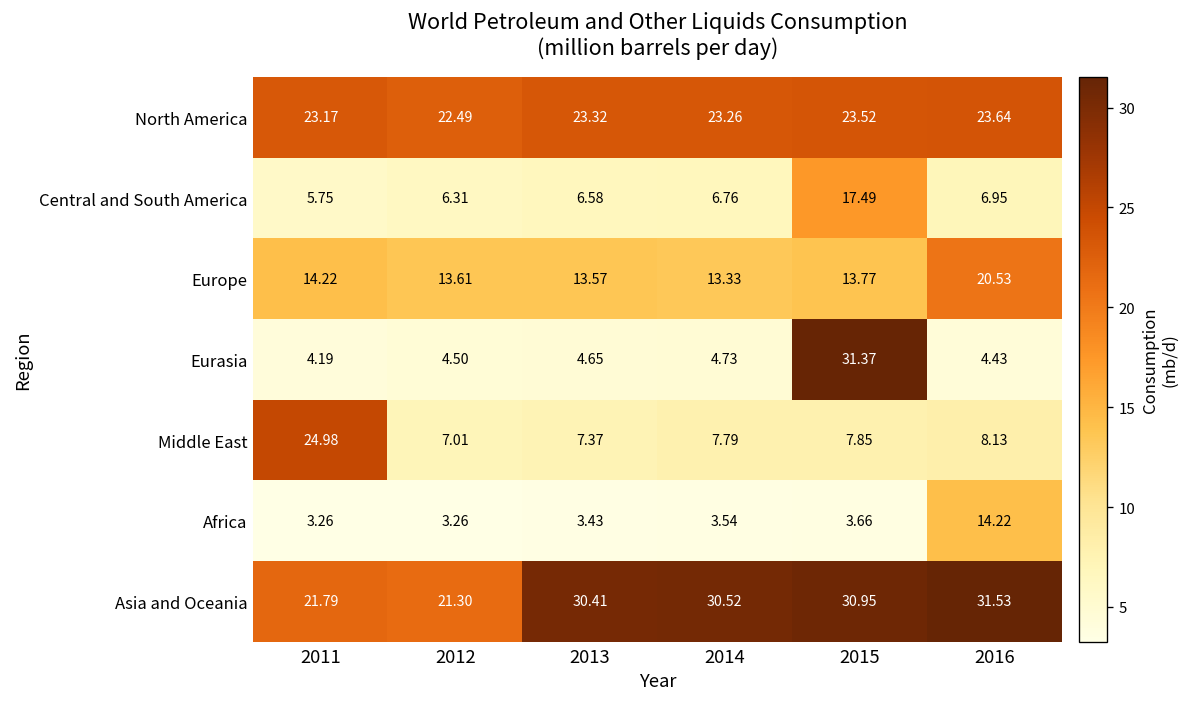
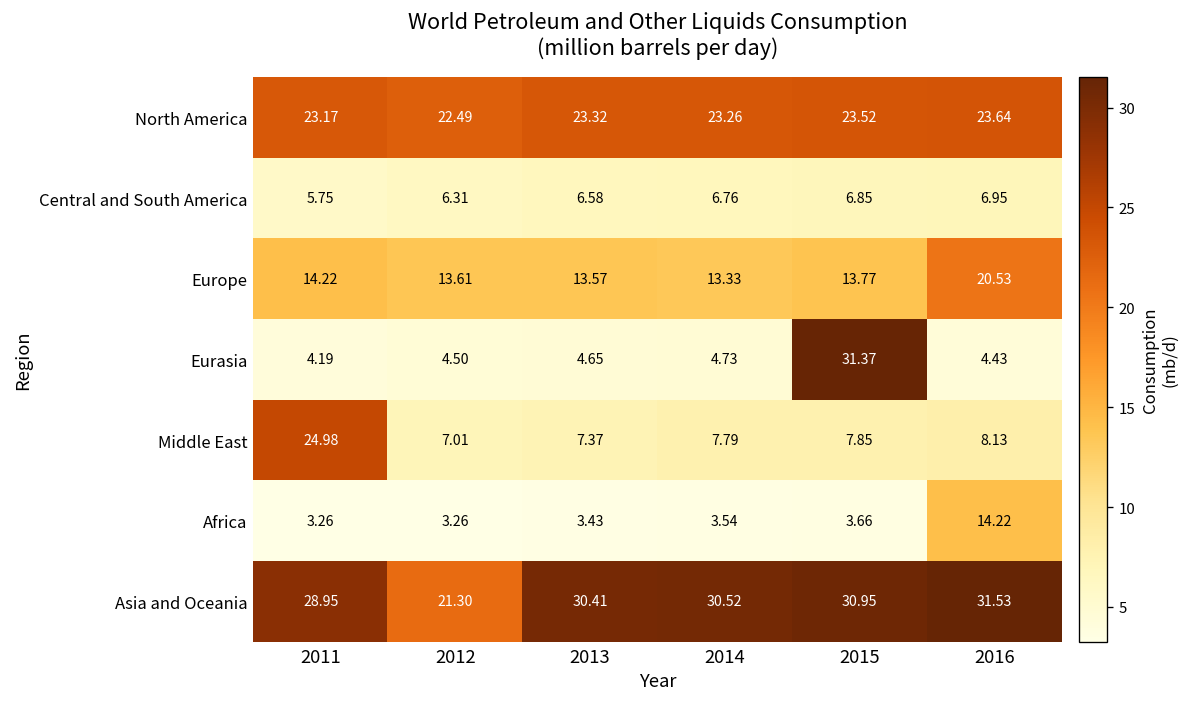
Central and South America, 2015: 17.49 -> 6.85
Asia and Oceania, 2011: 21.79 -> 28.95
